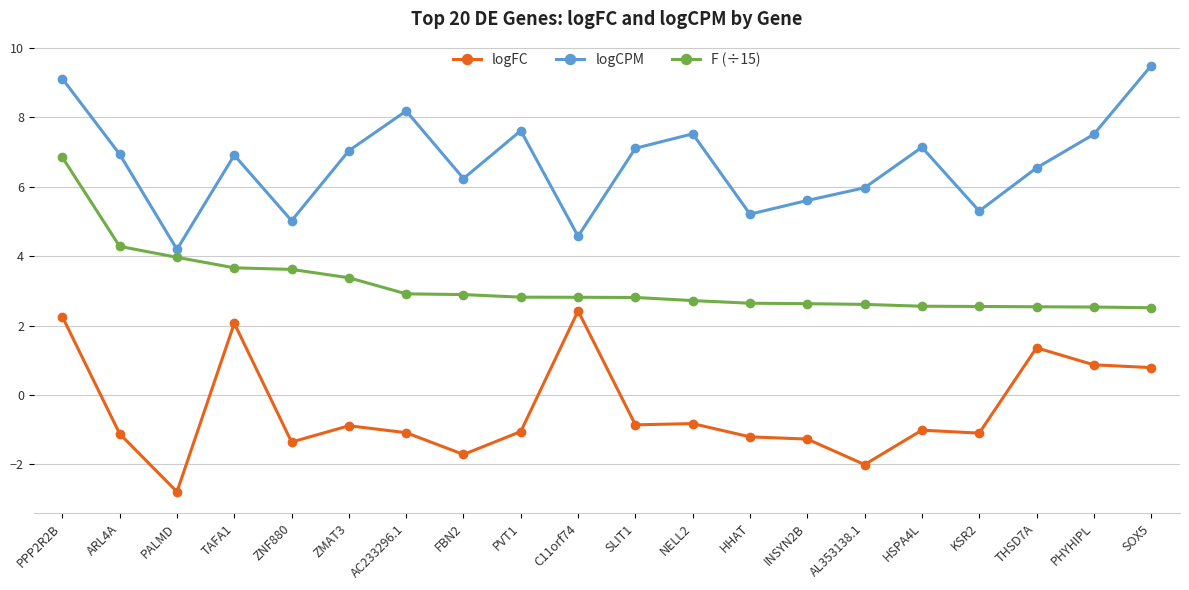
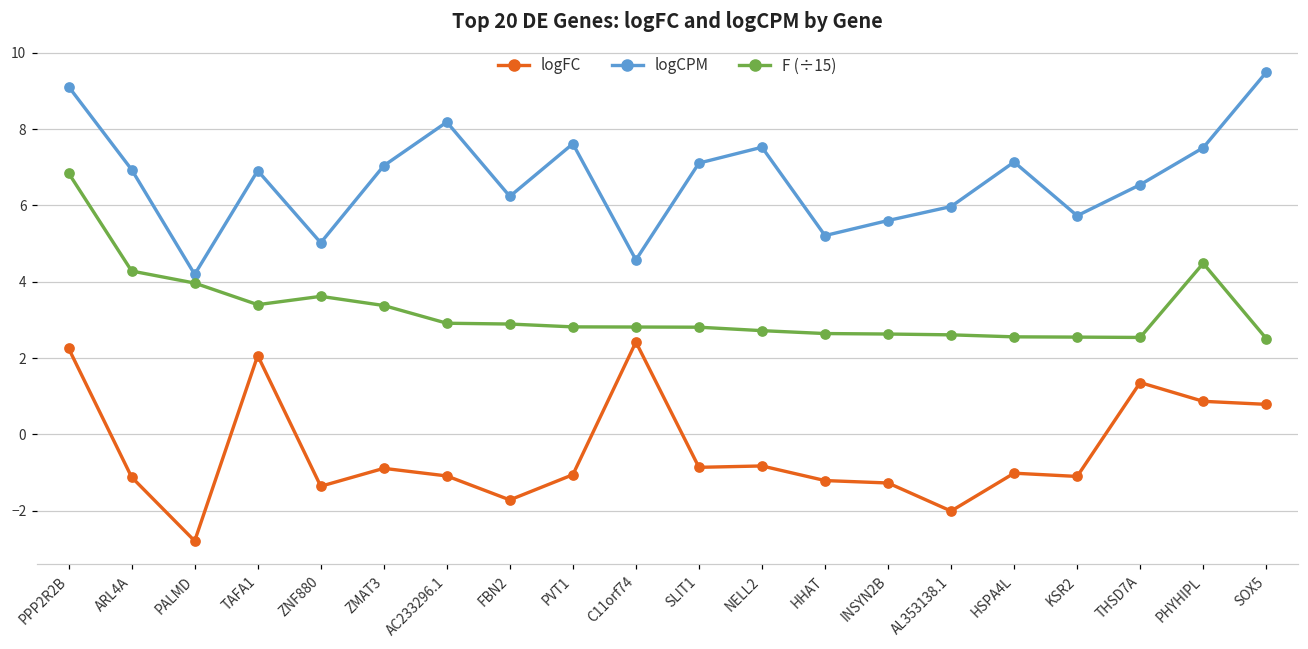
F (÷15), TAFA1: 3.7 -> 3.4
logCPM, KSR2: 5.3 -> 5.7
F (÷15), PHYHIPL: 2.5 -> 4.5
